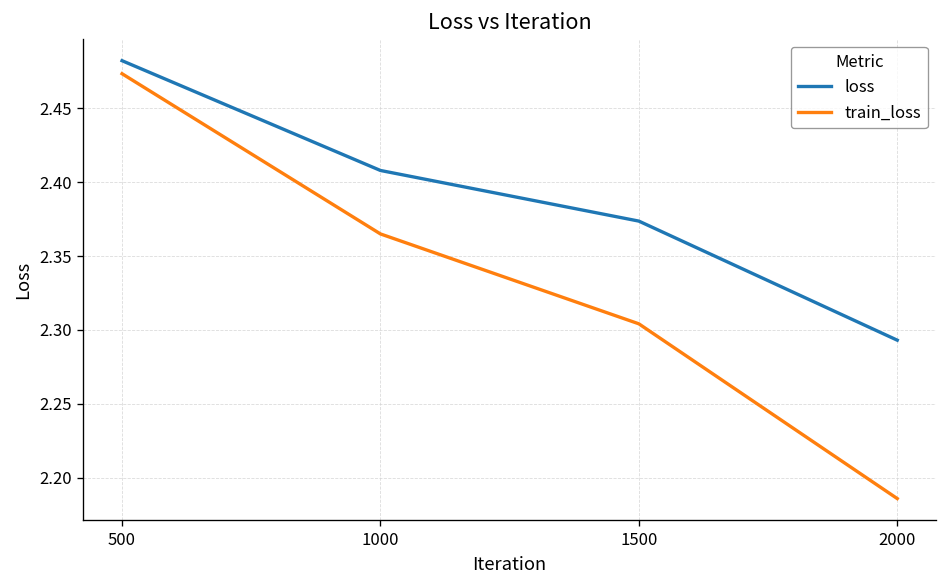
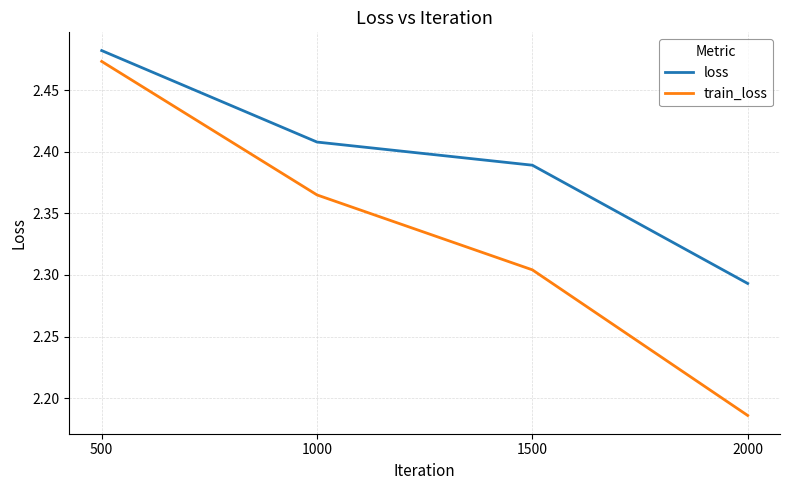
loss, 1500: 2.374 -> 2.389
